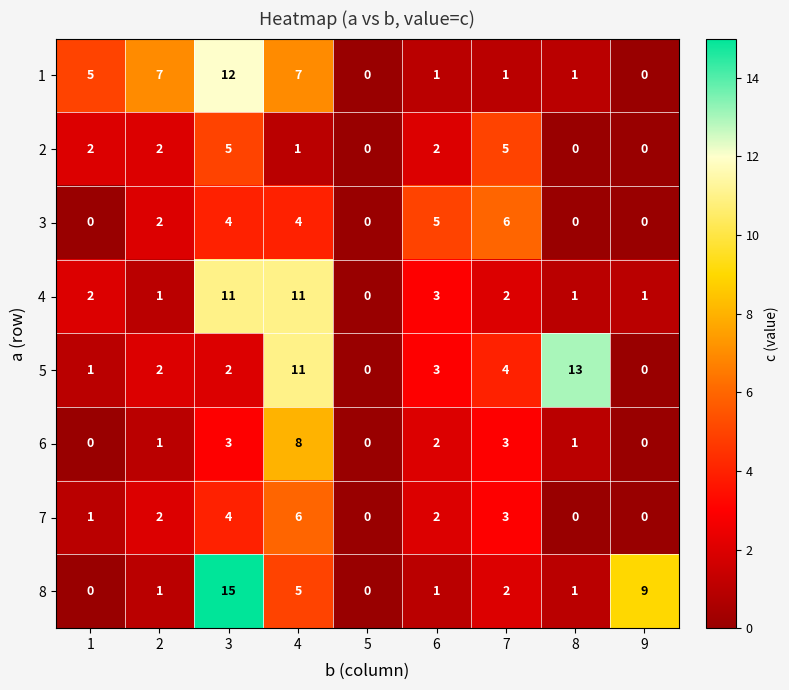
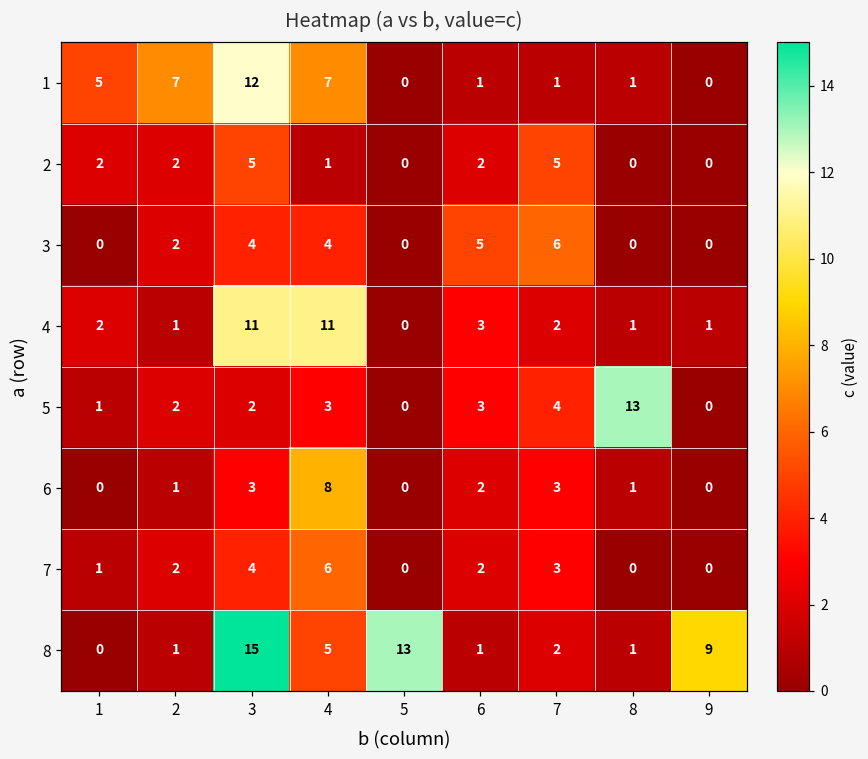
5, 4: 11 -> 3
8, 5: 0 -> 13
